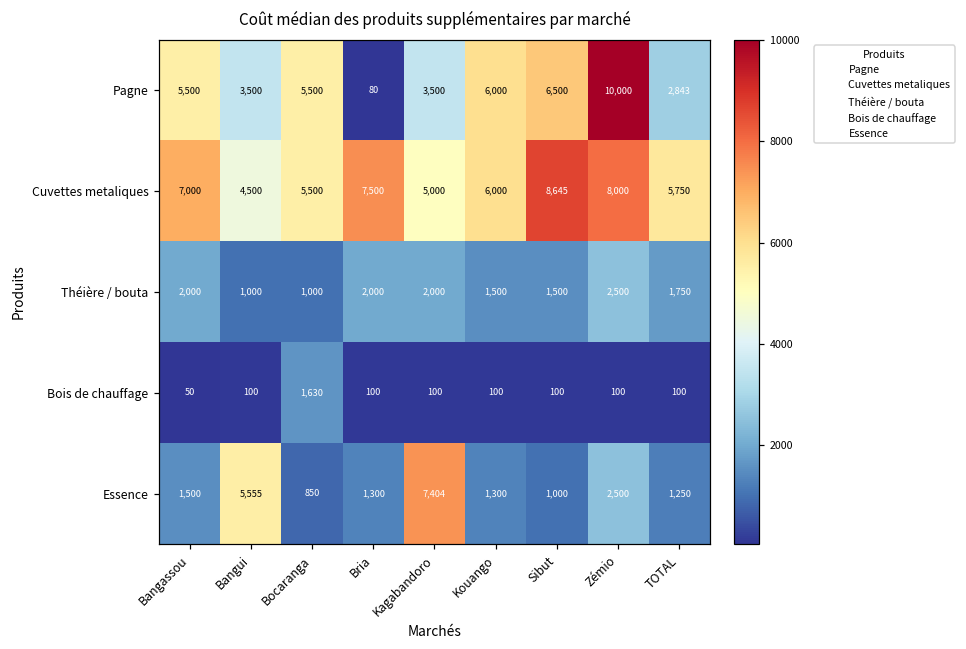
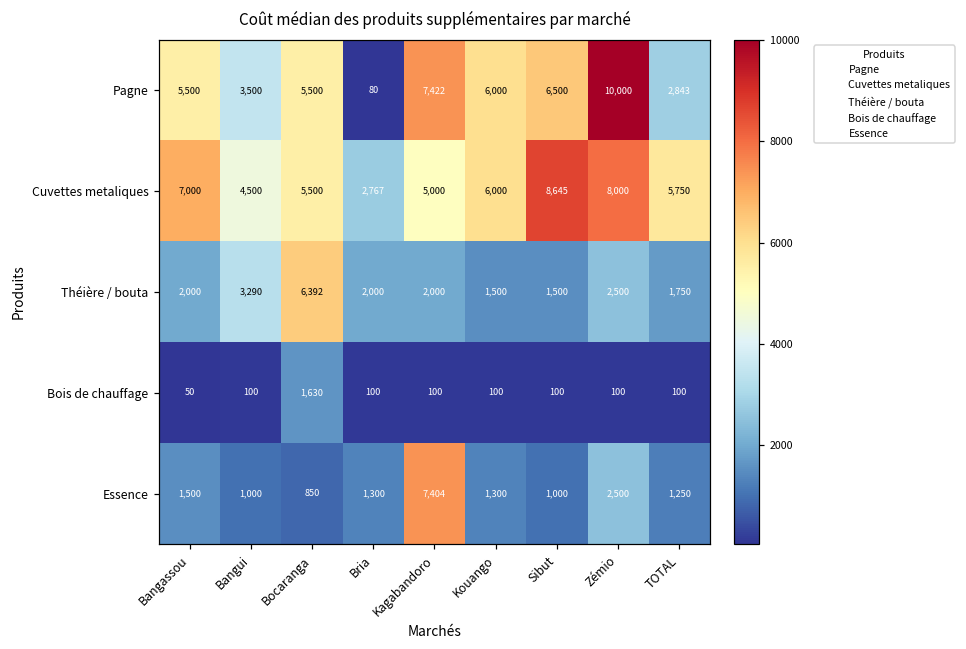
Pagne, Kagabandoro: 3,500 -> 7,422
Cuvettes metaliques, Bria: 7,500 -> 2,767
Théière / bouta, Bangui: 1,000 -> 3,290
Théière / bouta, Bocaranga: 1,000 -> 6,392
Essence, Bangui: 5,555 -> 1,000
